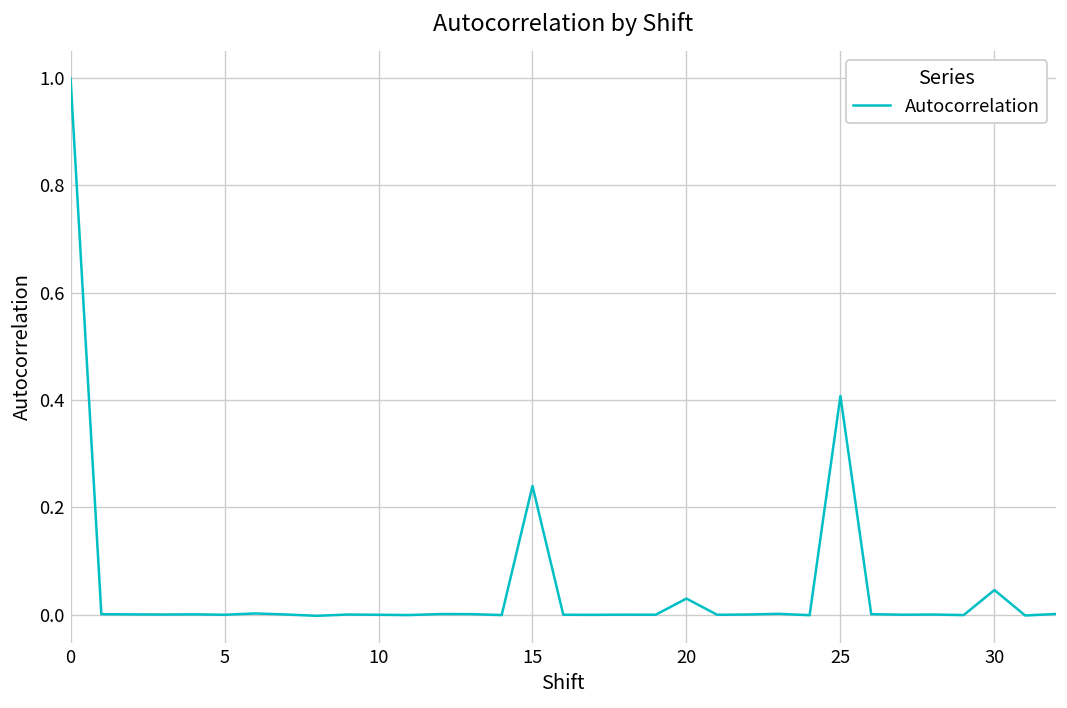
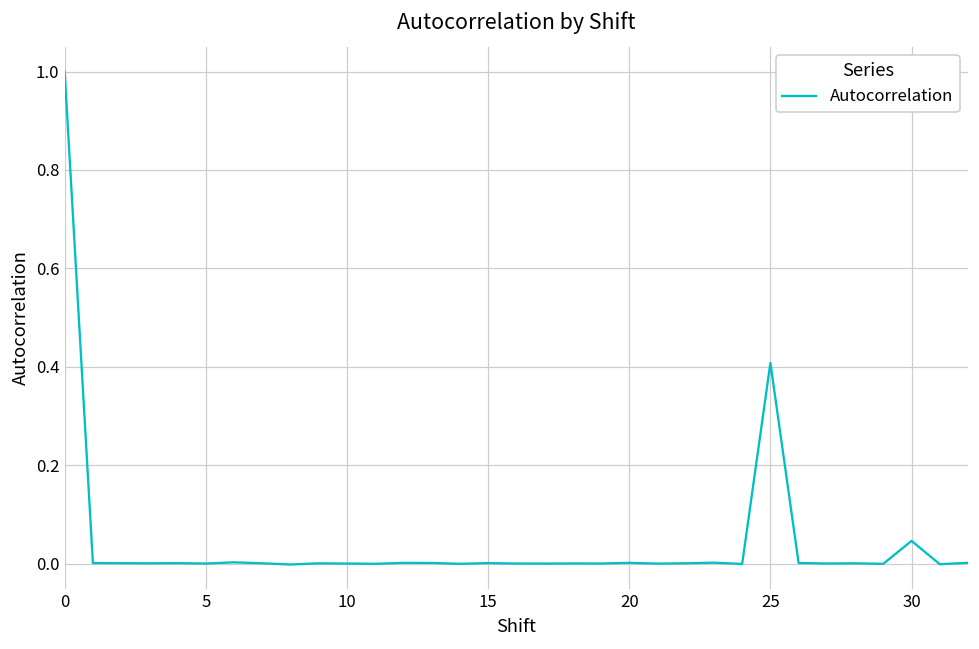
15: 0.24 -> 0.00
20: 0.03 -> 0.00
